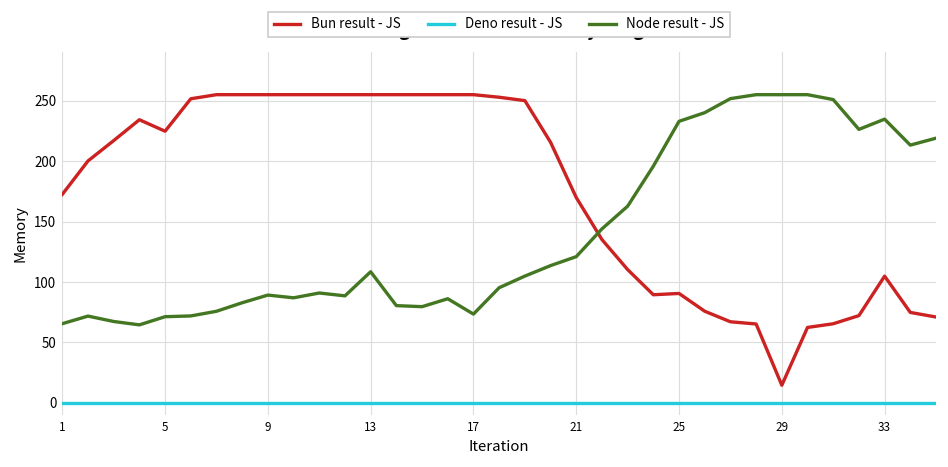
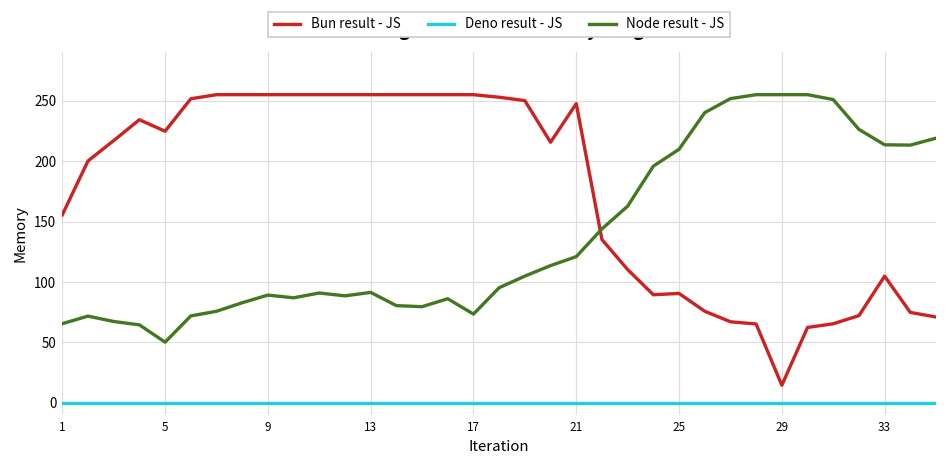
Bun result - JS, 1: 173 -> 156
Node result - JS, 5: 71 -> 50
Node result - JS, 13: 108 -> 91
Bun result - JS, 21: 170 -> 248
Node result - JS, 25: 233 -> 210
Node result - JS, 33: 235 -> 214
